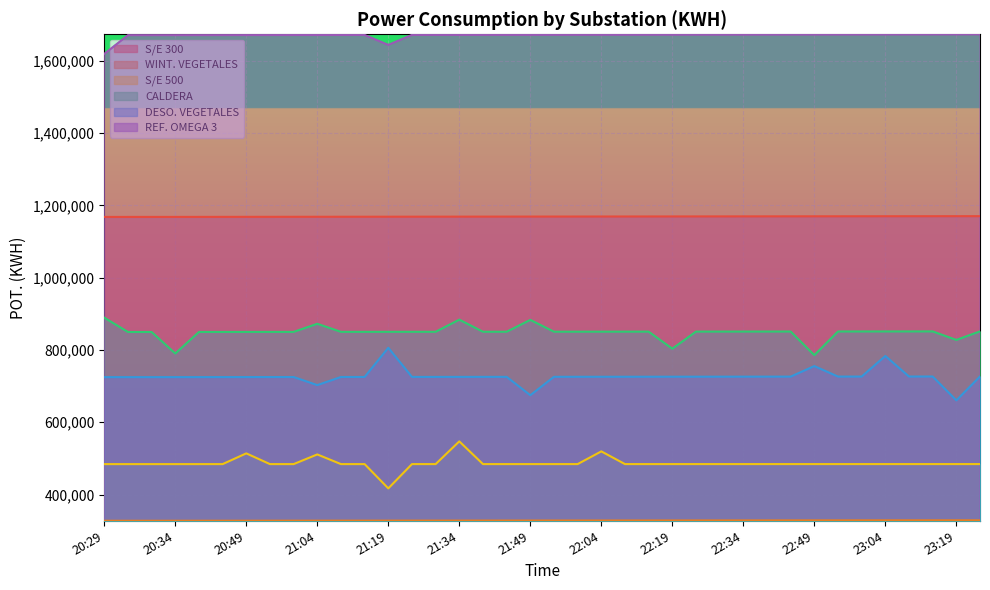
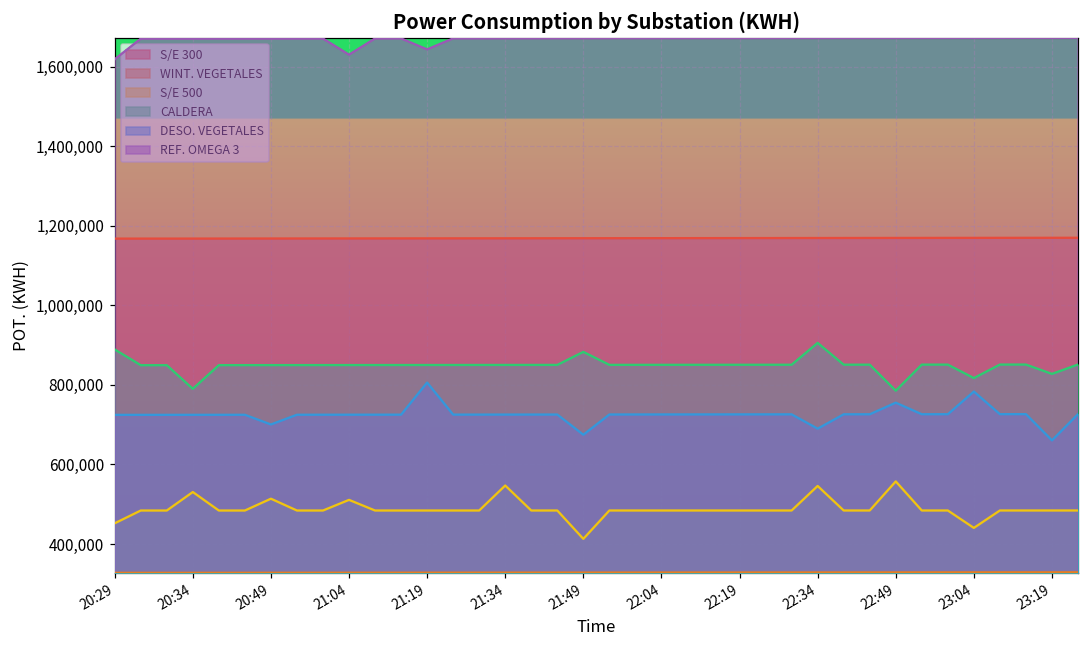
S/E 500, 20:29: 480,000 -> 450,000
S/E 500, 20:34: 480,000 -> 530,000
DESO. VEGETALES, 20:49: 730,000 -> 700,000
CALDERA, 21:04: 870,000 -> 850,000
DESO. VEGETALES, 21:04: 700,000 -> 730,000
REF. OMEGA 3, 21:04: 1,670,000 -> 1,630,000
S/E 500, 21:19: 420,000 -> 480,000
CALDERA, 21:34: 880,000 -> 850,000
S/E 500, 21:49: 480,000 -> 410,000
S/E 500, 22:04: 520,000 -> 480,000
CALDERA, 22:19: 800,000 -> 850,000
S/E 500, 22:34: 480,000 -> 550,000
CALDERA, 22:34: 850,000 -> 910,000
DESO. VEGETALES, 22:34: 730,000 -> 690,000
S/E 500, 22:49: 480,000 -> 560,000
S/E 500, 23:04: 480,000 -> 440,000
CALDERA, 23:04: 850,000 -> 820,000
